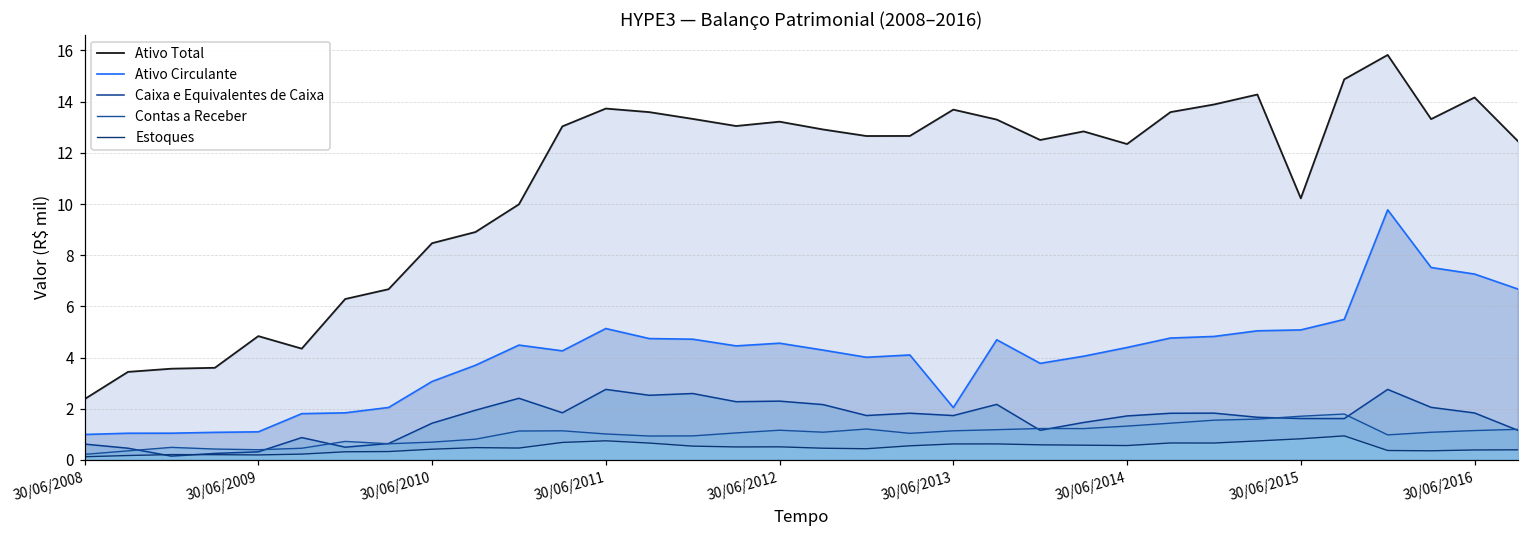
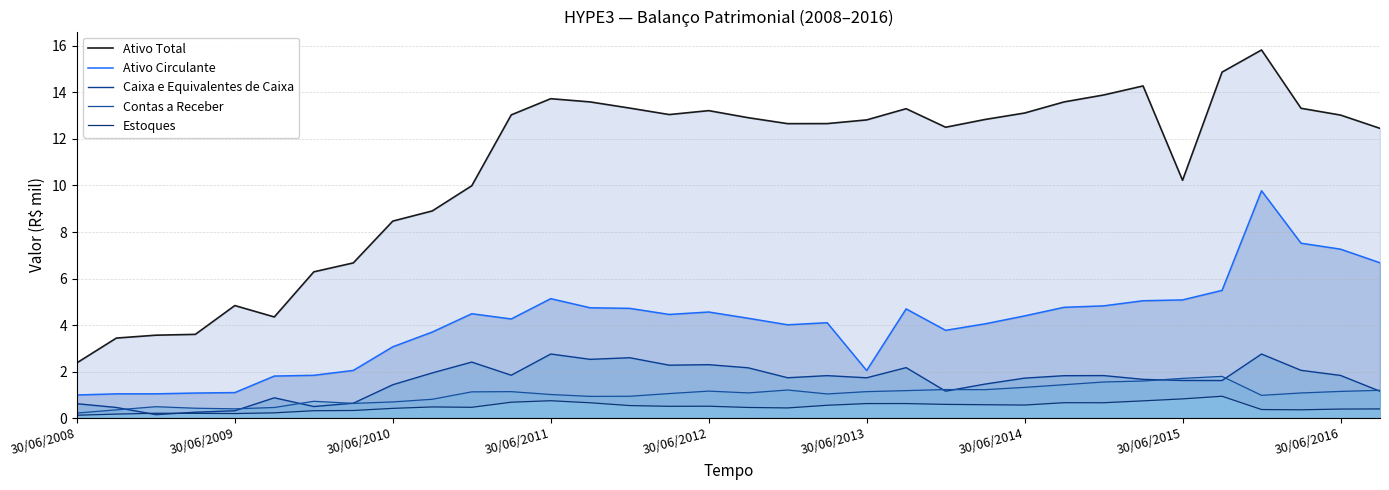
Ativo Total, 30/06/2013: 13.7 -> 12.8
Ativo Total, 30/06/2014: 12.3 -> 13.1
Ativo Total, 30/06/2016: 14.2 -> 13.0
